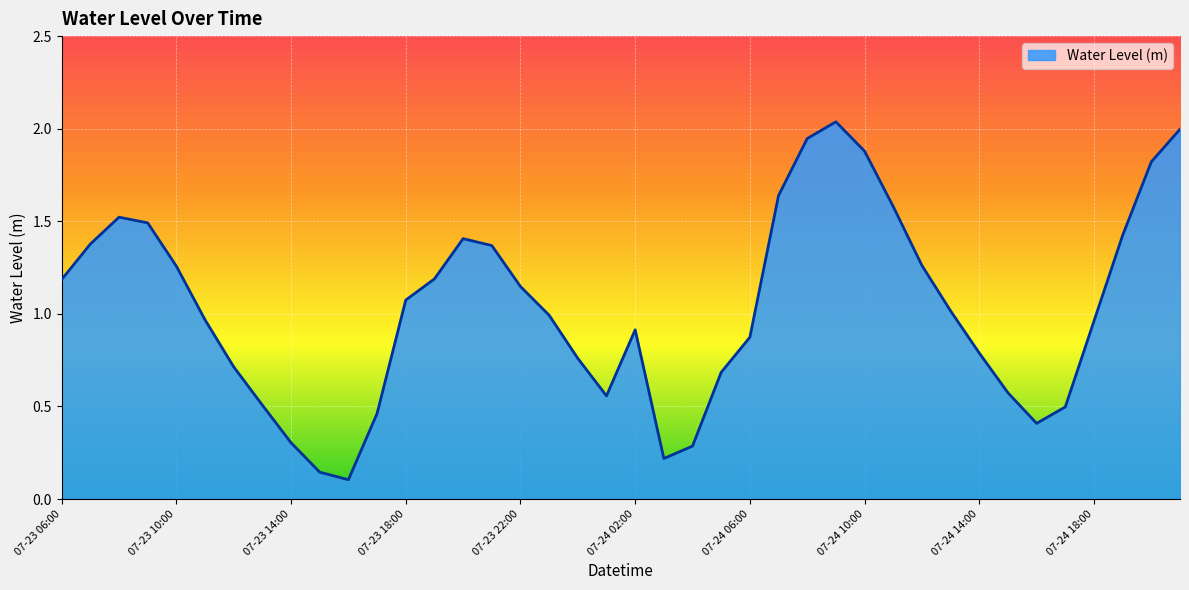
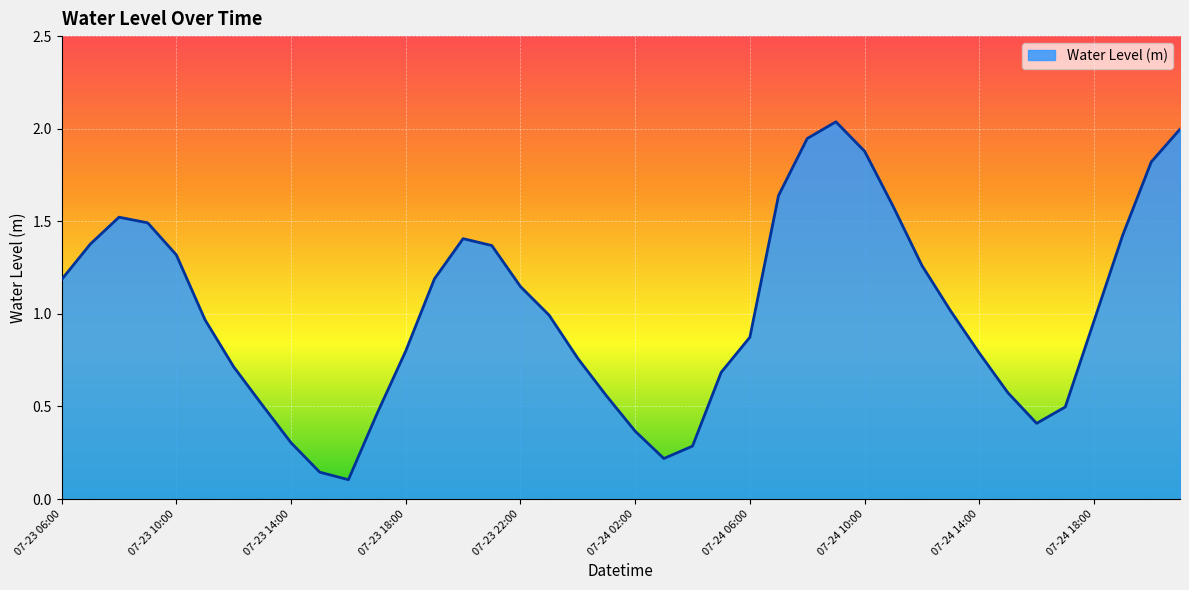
07-23 10:00: 1.26 -> 1.32
07-23 18:00: 1.07 -> 0.80
07-24 02:00: 0.91 -> 0.37
